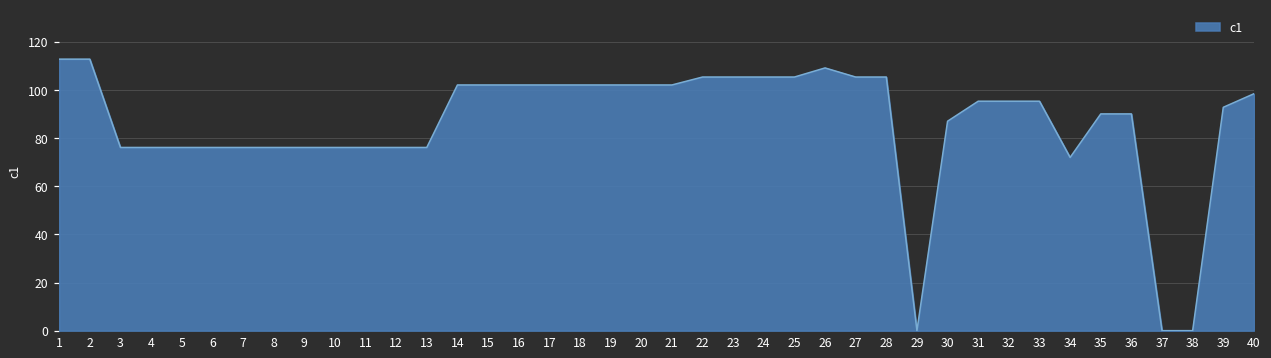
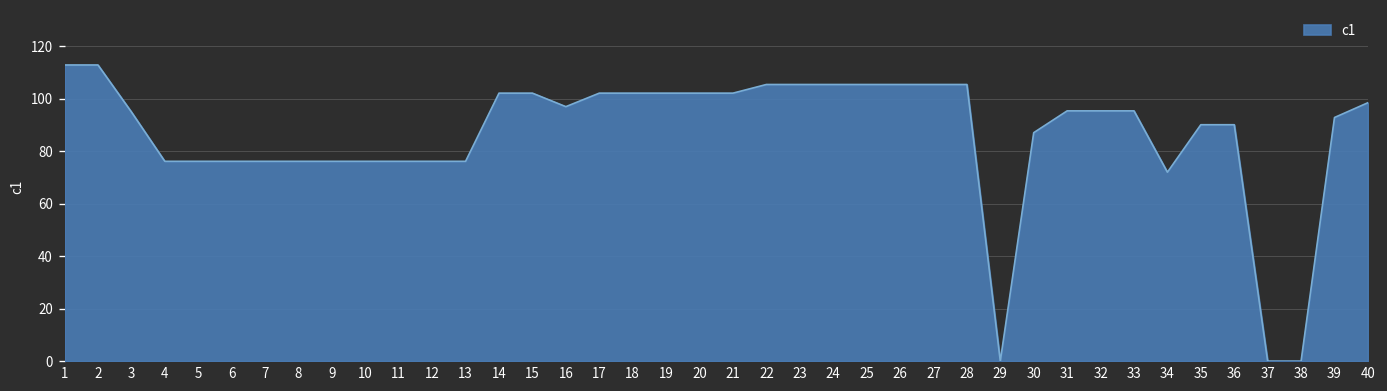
3: 76 -> 95
16: 102 -> 97
26: 109 -> 105
